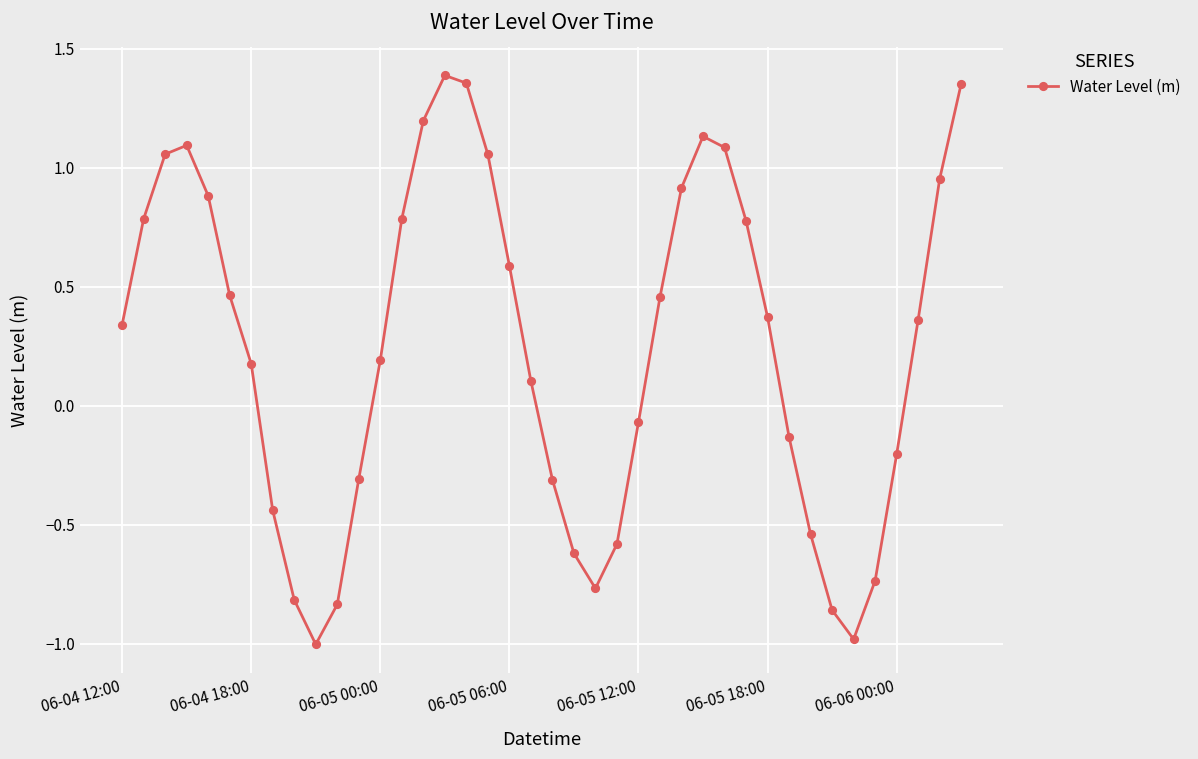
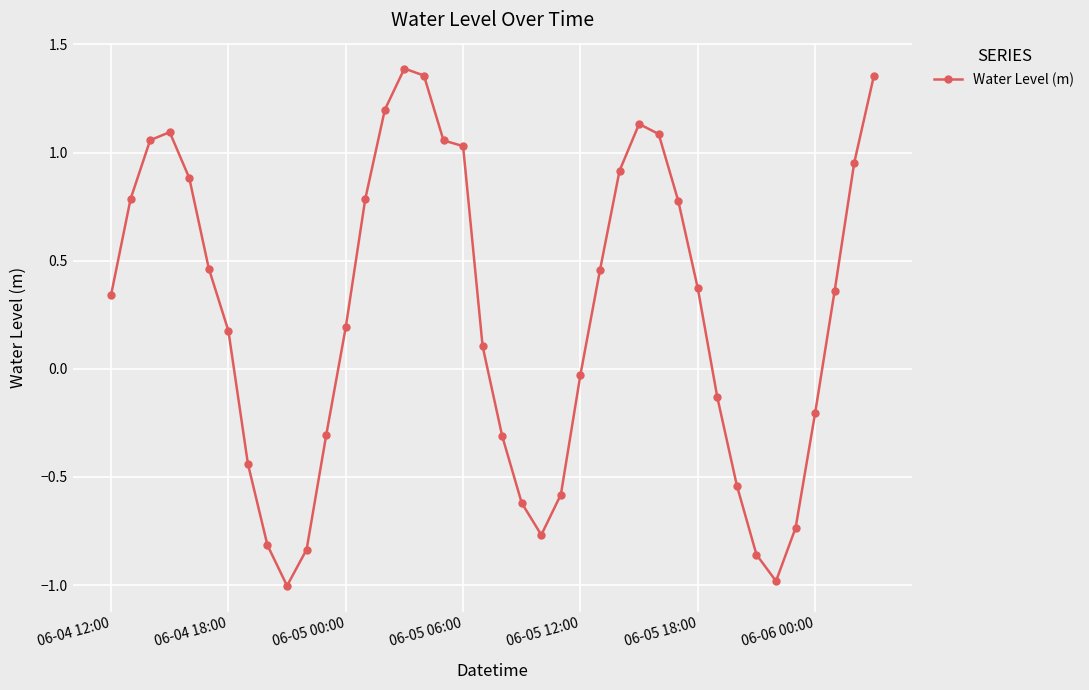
06-05 06:00: 0.59 -> 1.03
06-05 12:00: -0.07 -> -0.03
